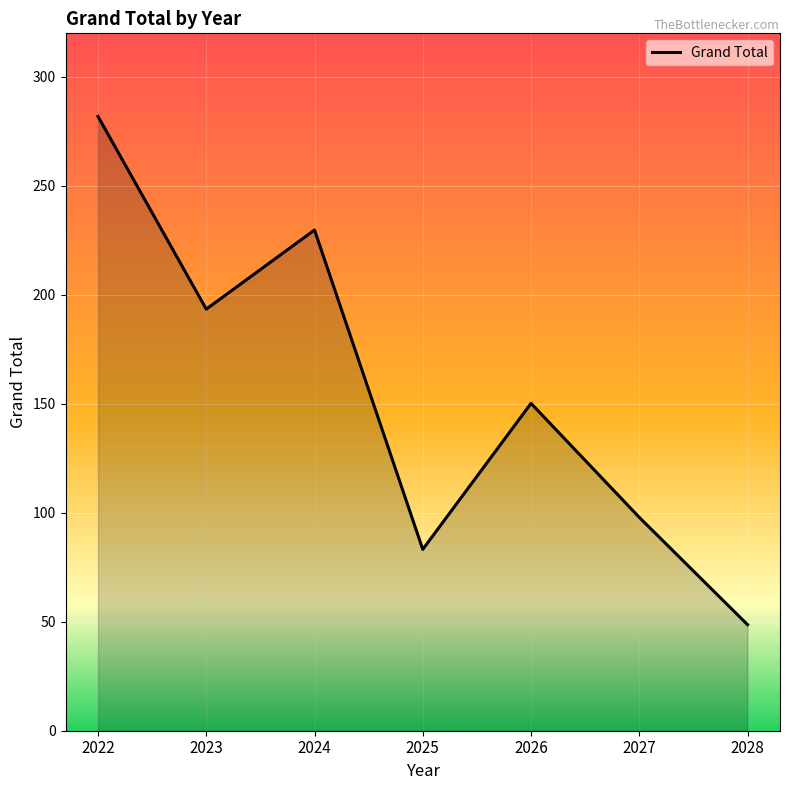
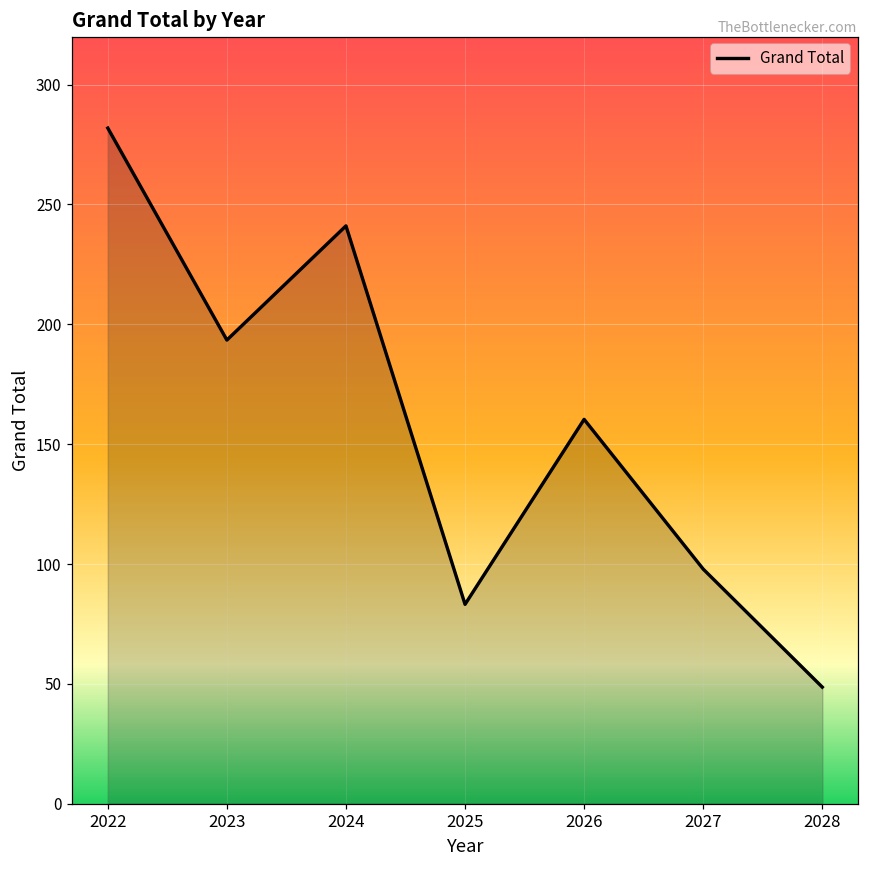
2024: 230 -> 241
2026: 150 -> 160
